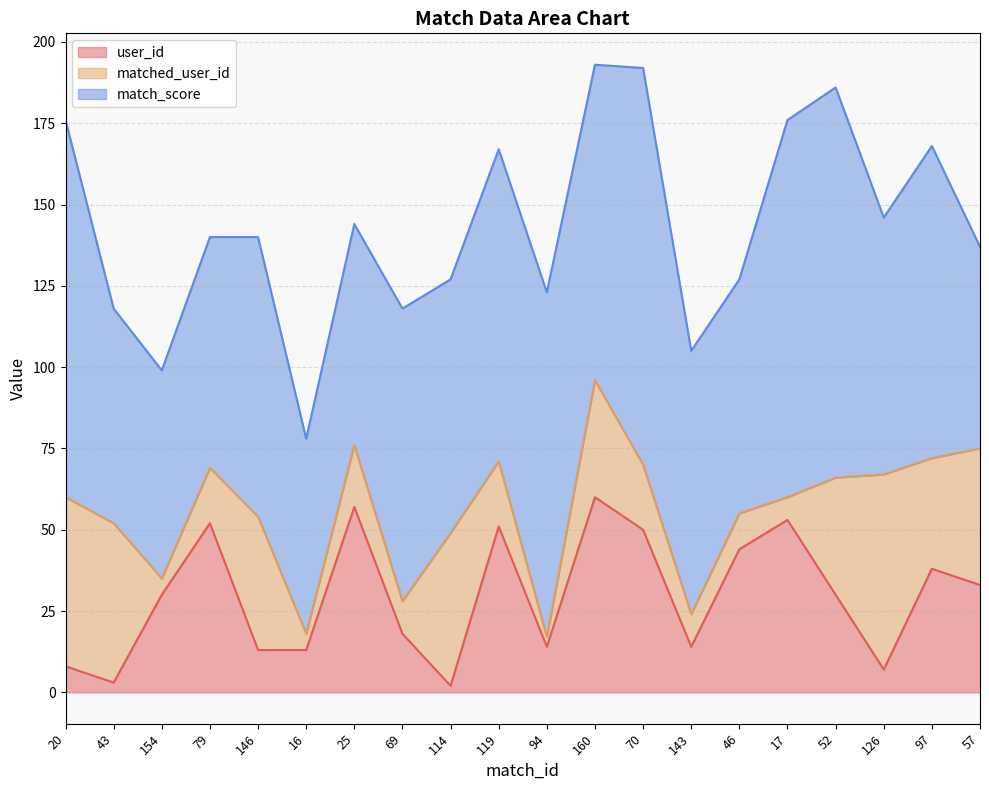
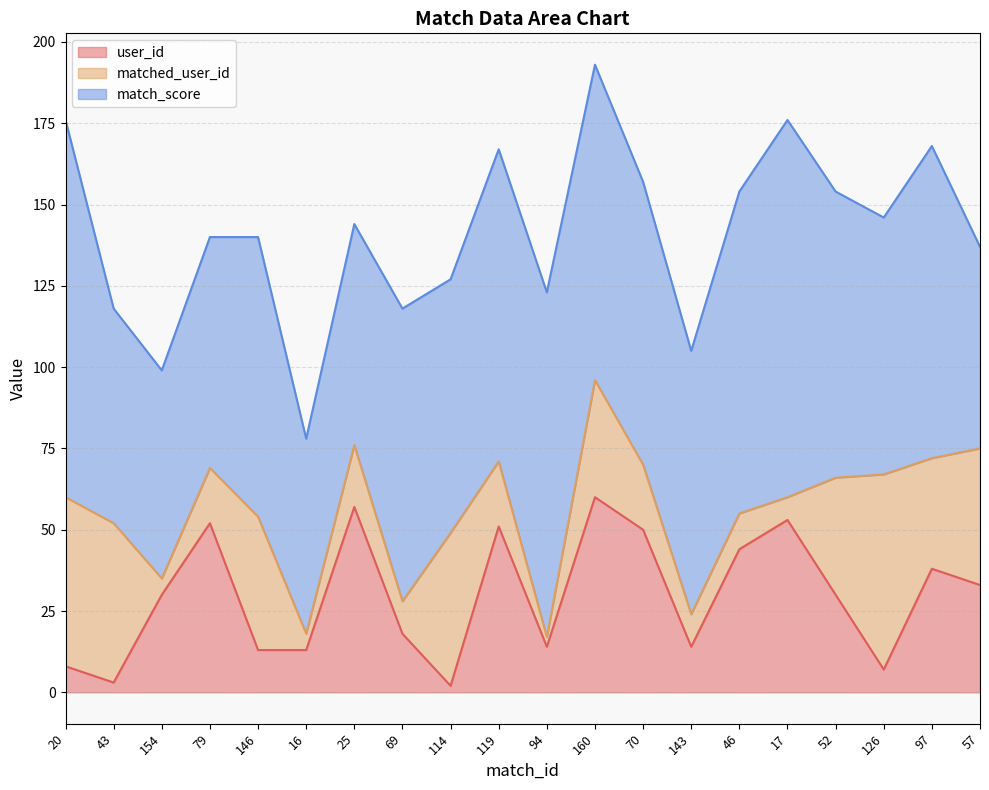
match_score, 70: 122 -> 87
match_score, 46: 72 -> 99
match_score, 52: 120 -> 88
